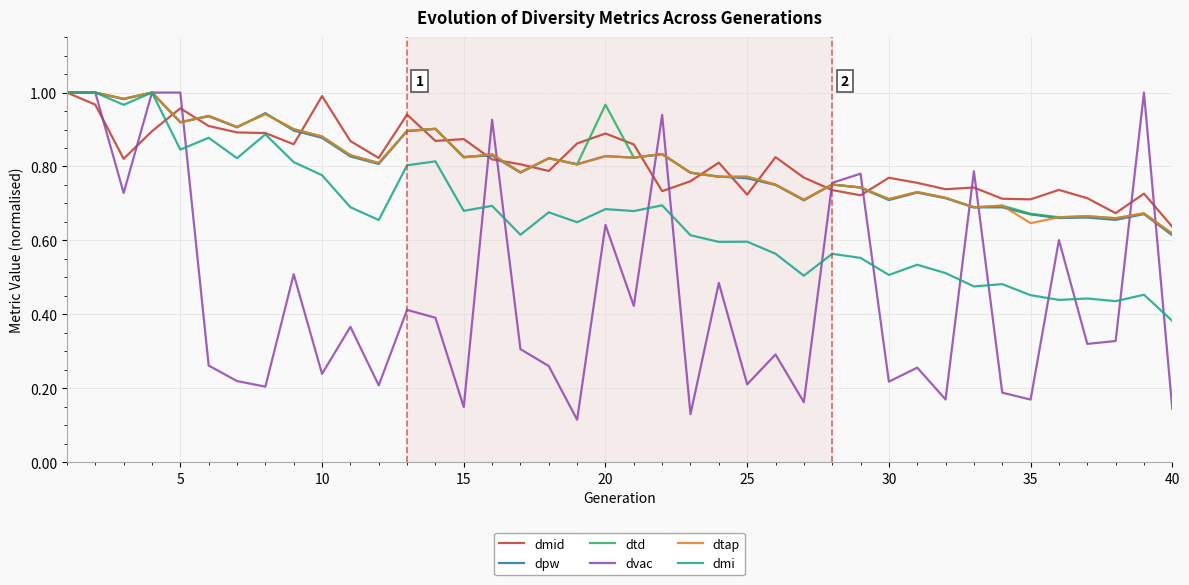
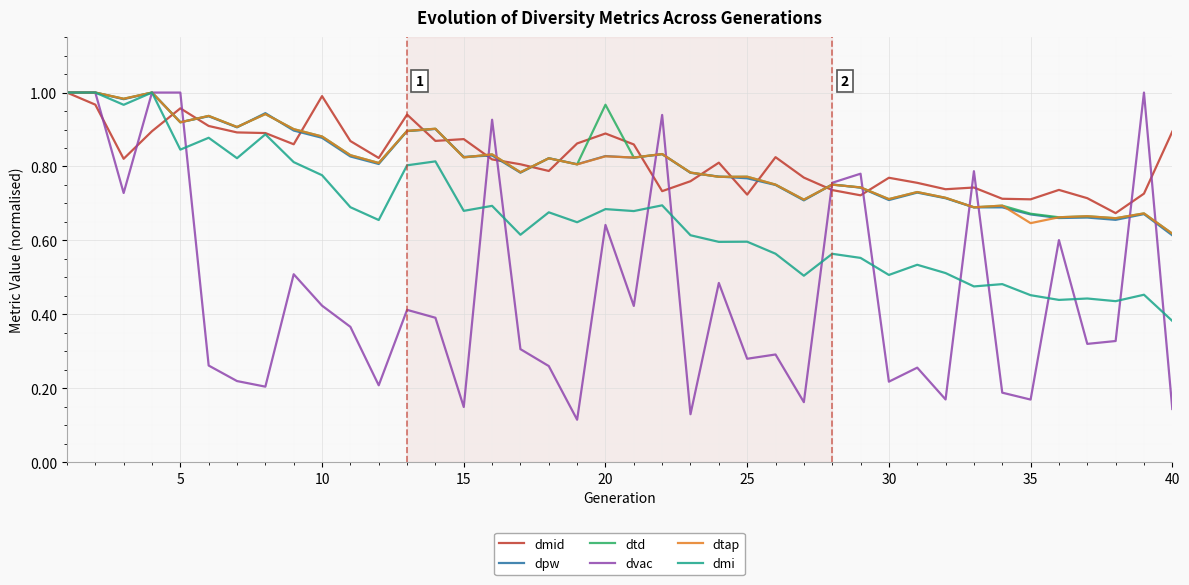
dvac, 10: 0.24 -> 0.42
dvac, 25: 0.21 -> 0.28
dmid, 40: 0.64 -> 0.89
